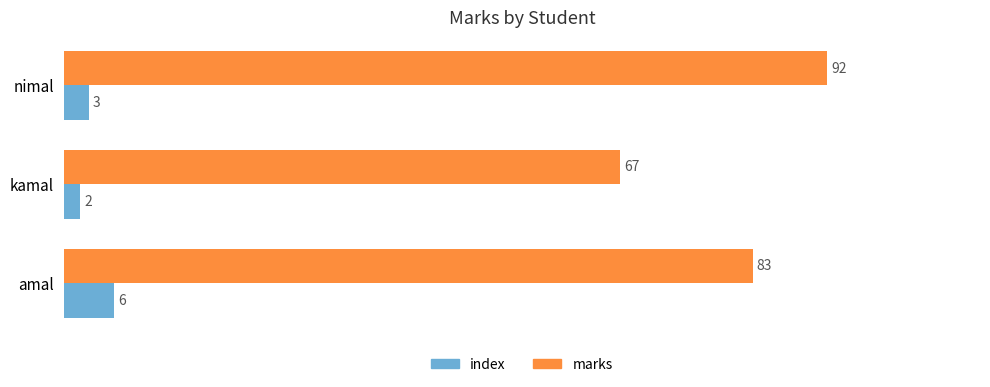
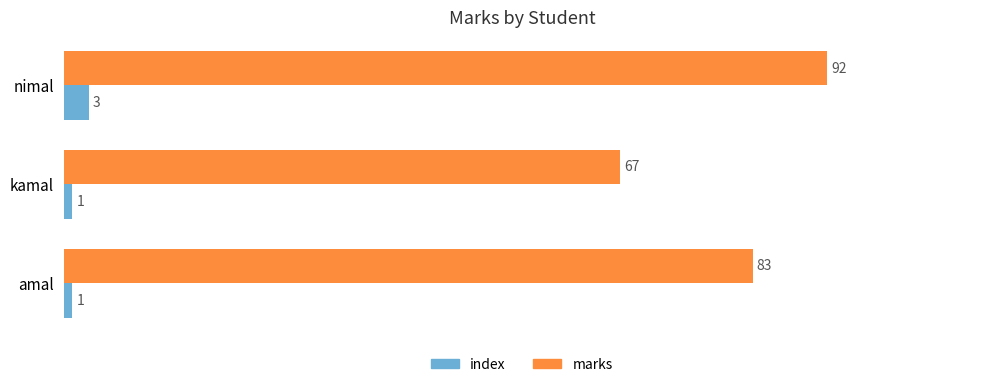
index, kamal: 2 -> 1
index, amal: 6 -> 1
